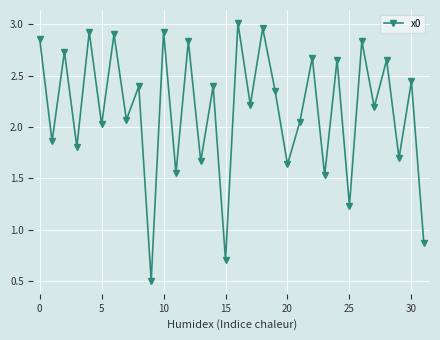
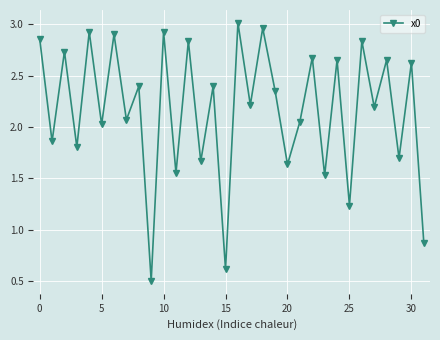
15: 0.70 -> 0.61
30: 2.44 -> 2.63
